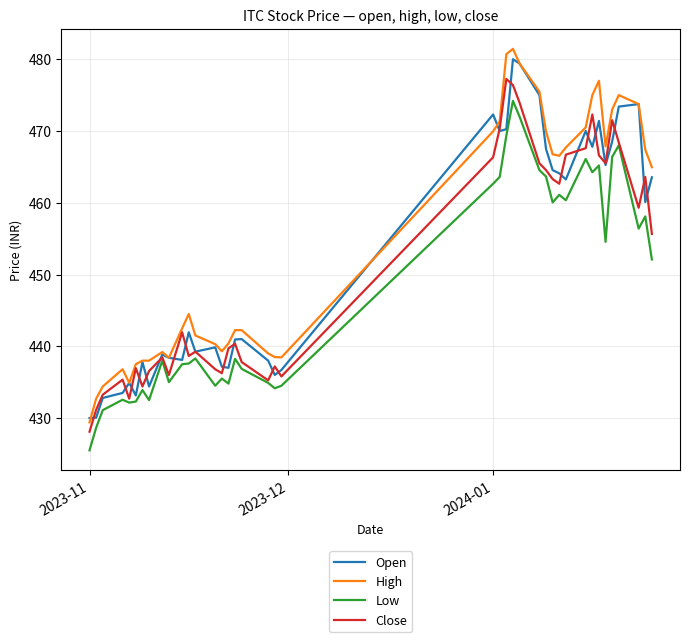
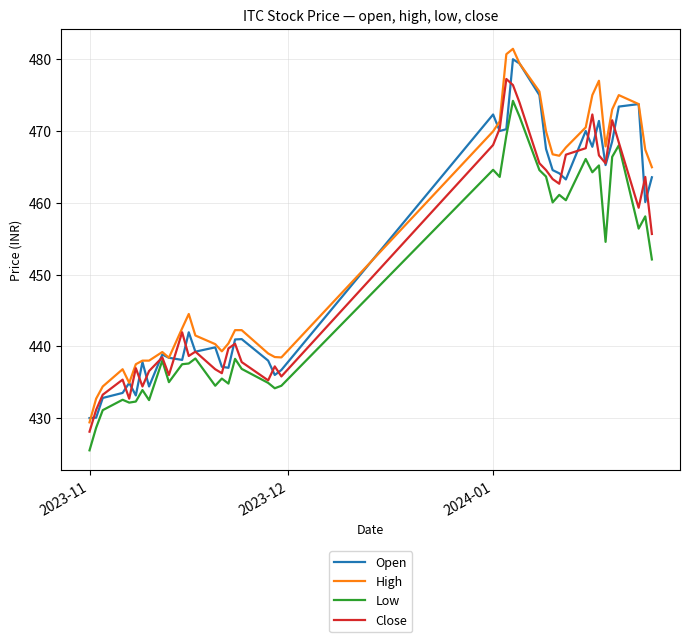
Low, 2024-01: 463 -> 465
Close, 2024-01: 466 -> 468
